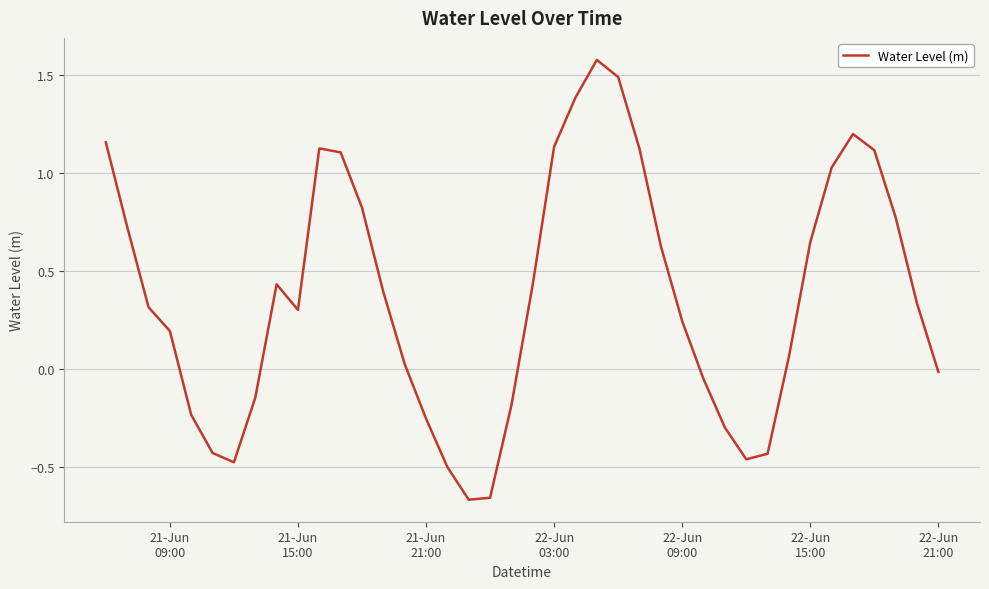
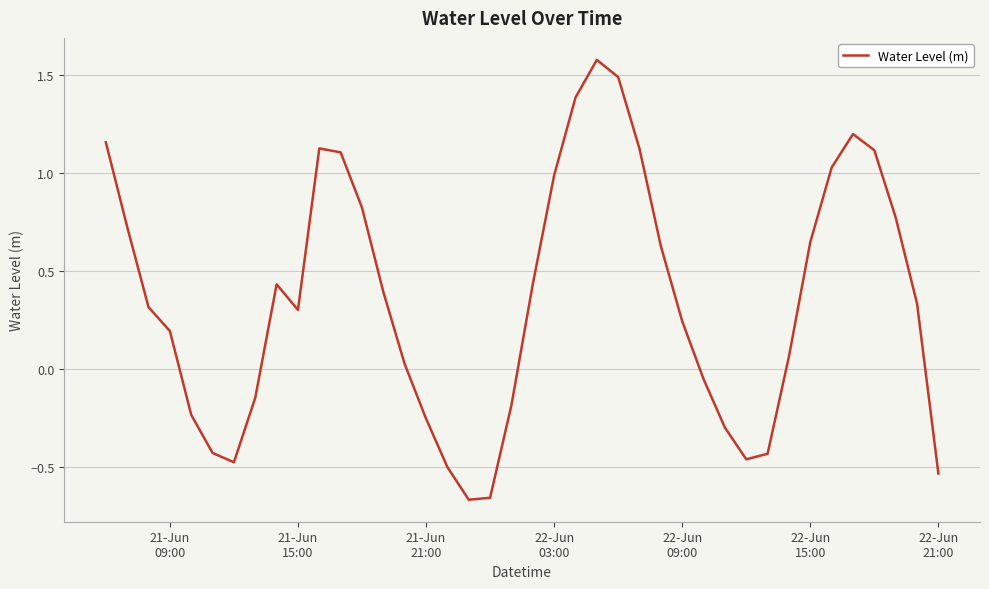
22-Jun 03:00: 1.14 -> 0.99
22-Jun 21:00: -0.02 -> -0.53
